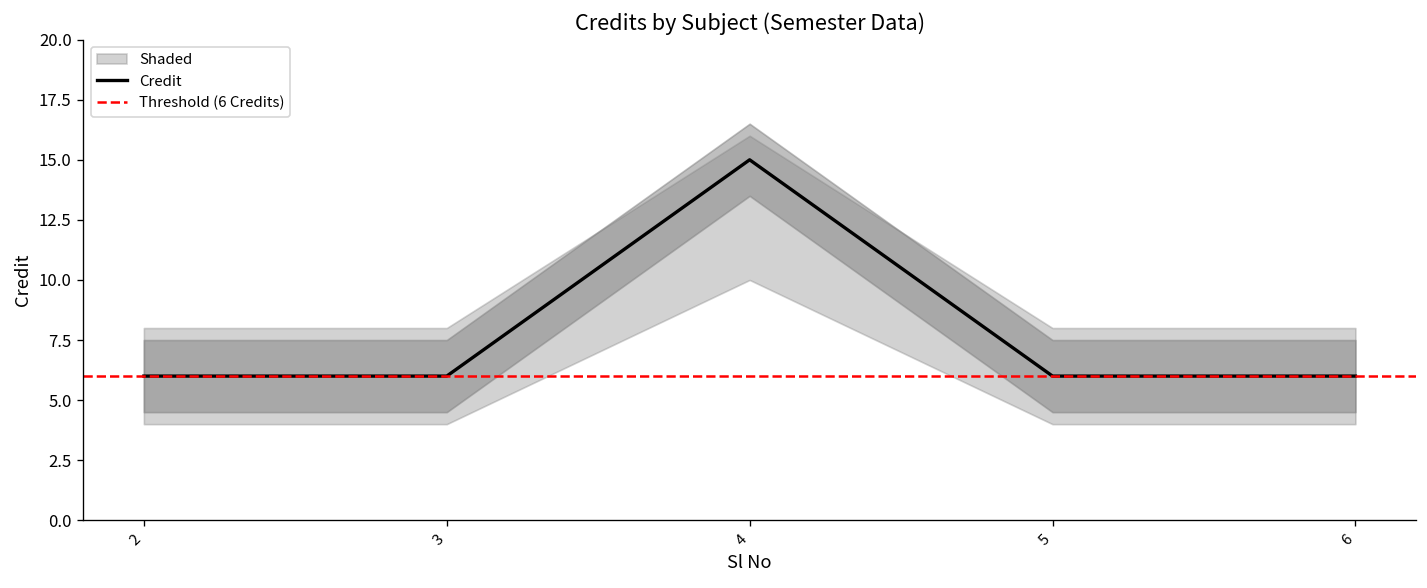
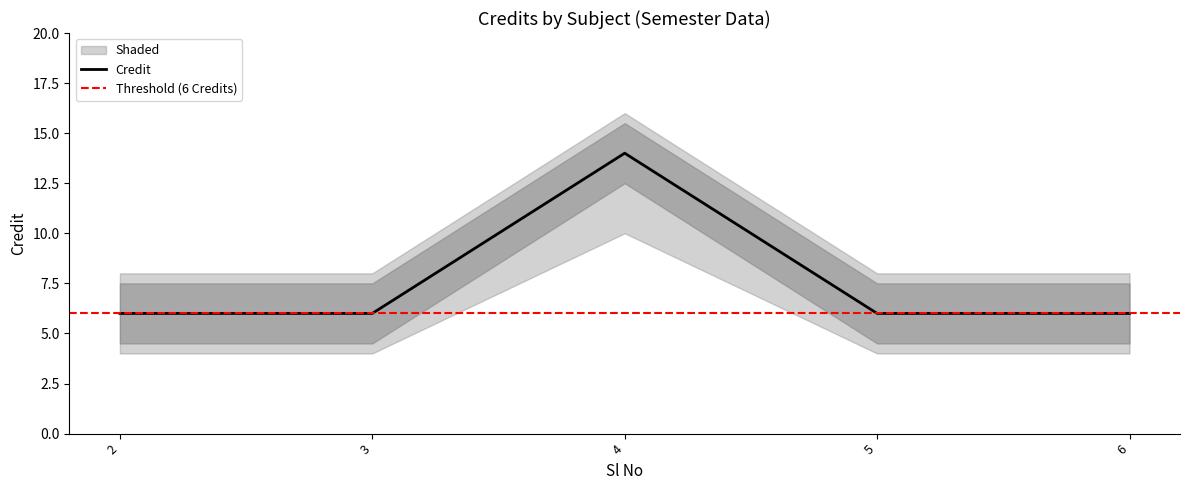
Credit, 4: 15 -> 14
